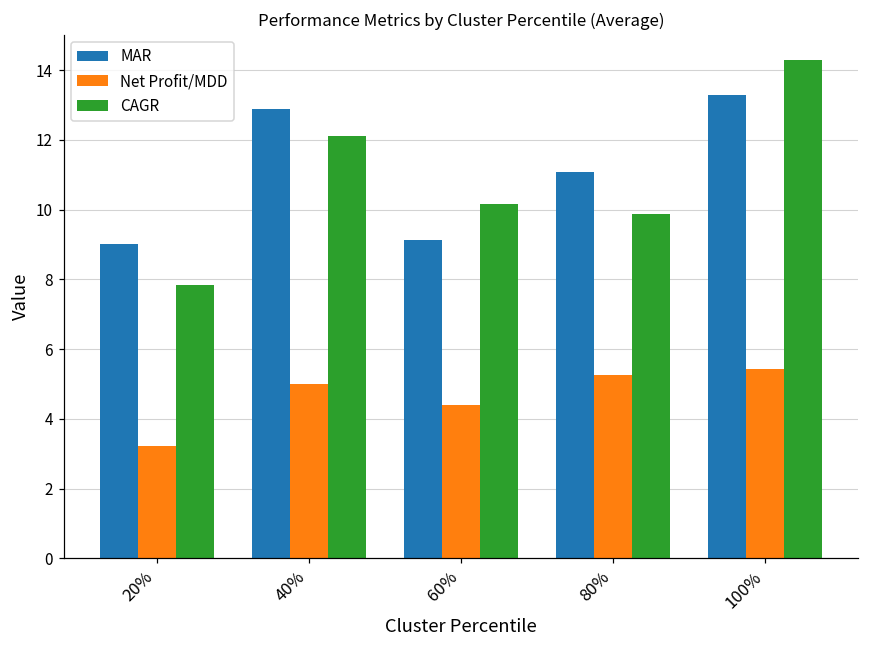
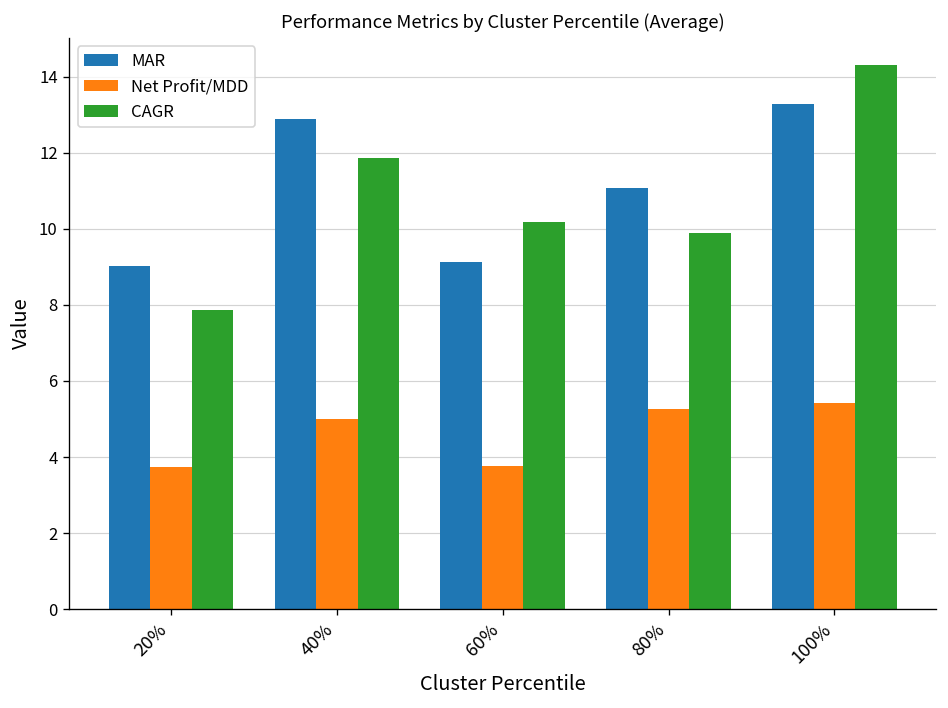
Net Profit/MDD, 20%: 3.2 -> 3.7
CAGR, 40%: 12.1 -> 11.9
Net Profit/MDD, 60%: 4.4 -> 3.8
